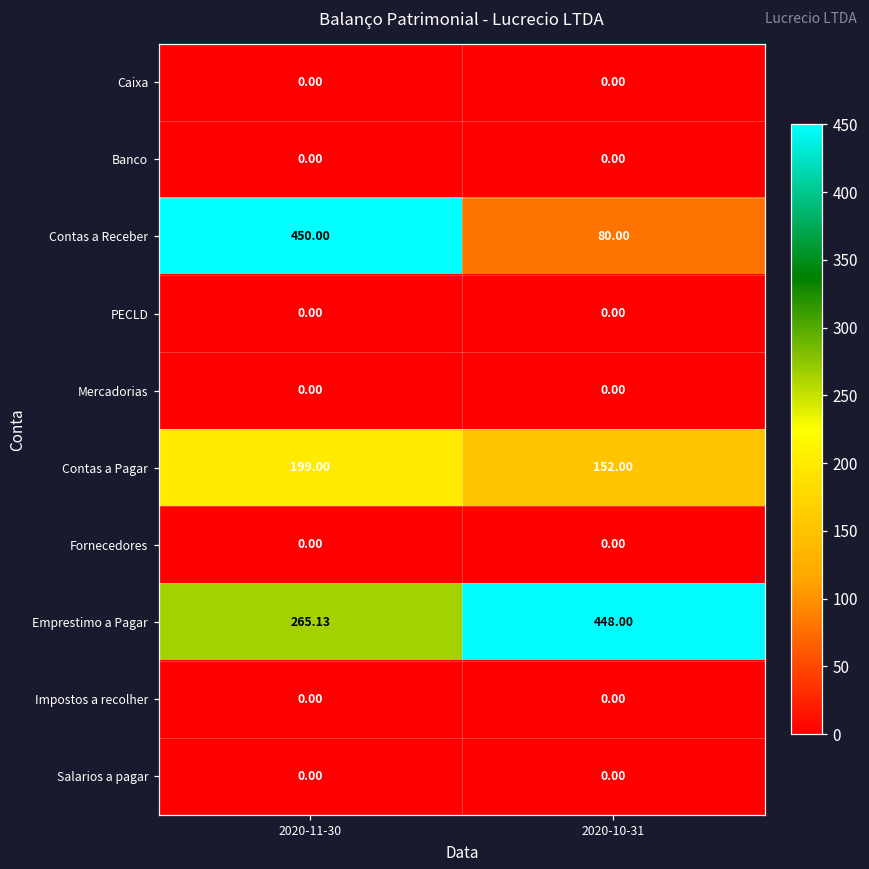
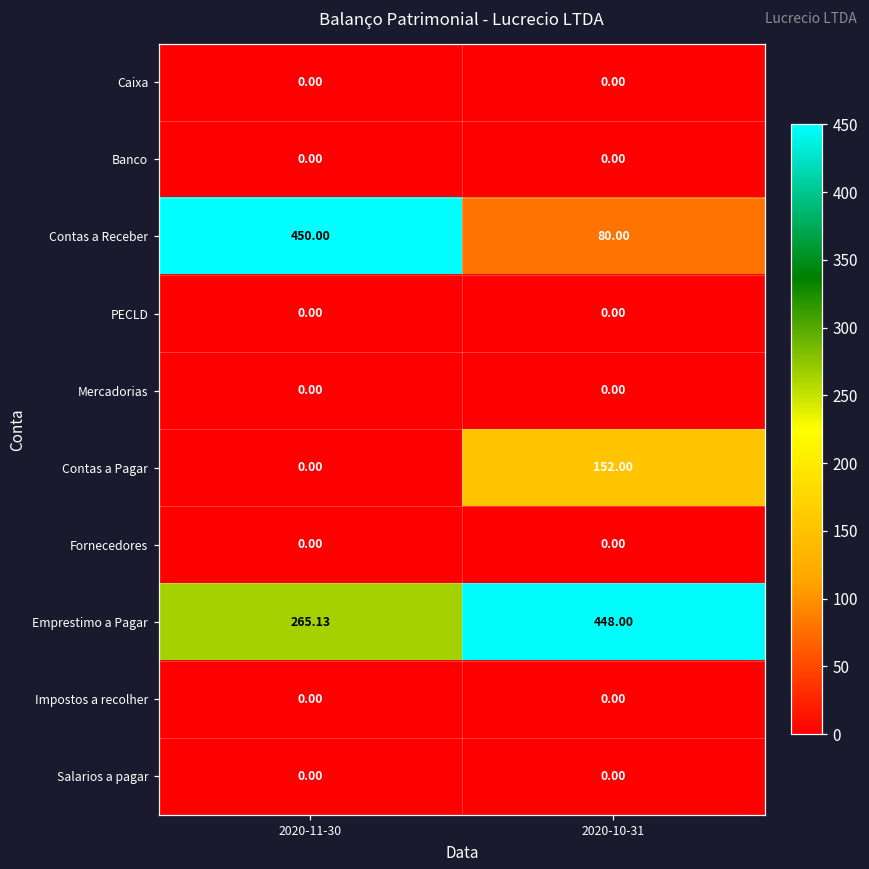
Contas a Pagar, 2020-11-30: 199.00 -> 0.00
